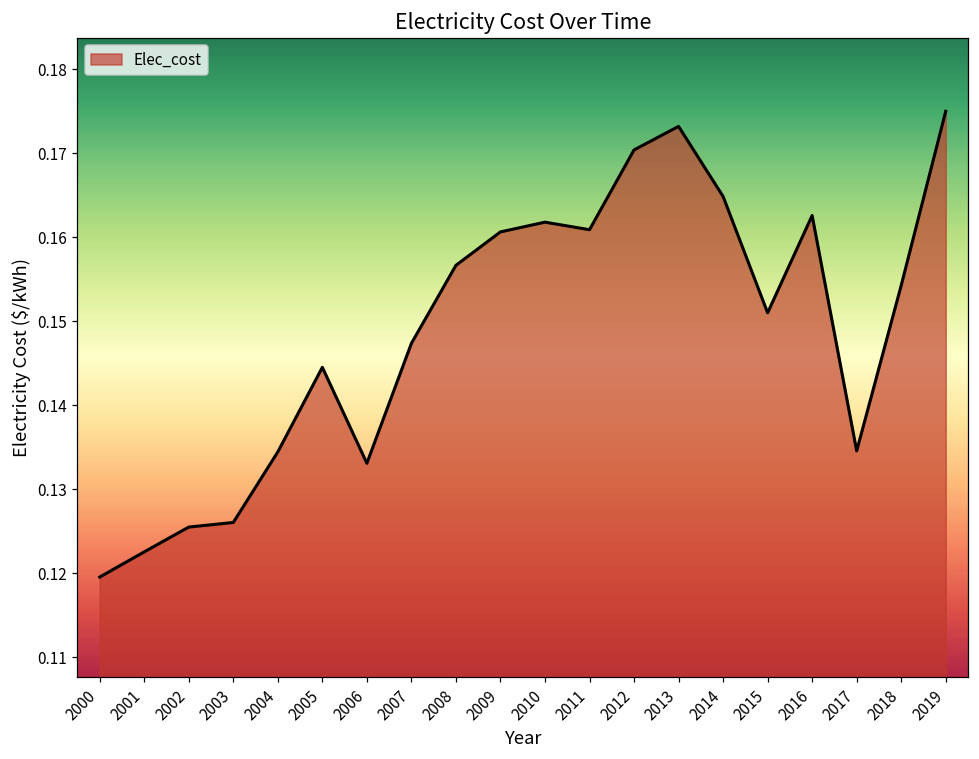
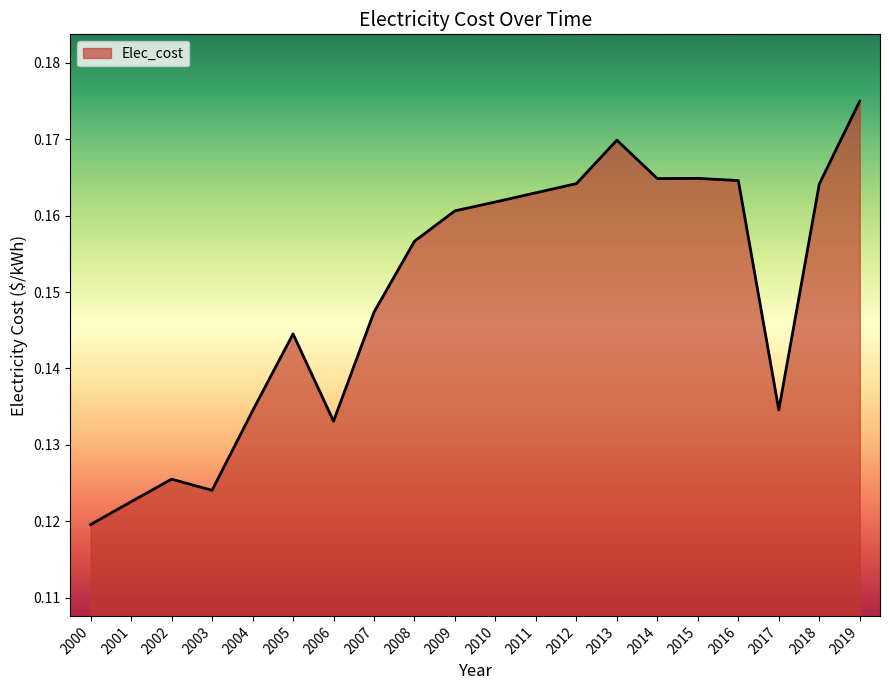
2003: 0.126 -> 0.124
2011: 0.161 -> 0.163
2012: 0.170 -> 0.164
2013: 0.173 -> 0.170
2015: 0.151 -> 0.165
2016: 0.163 -> 0.165
2018: 0.154 -> 0.164
